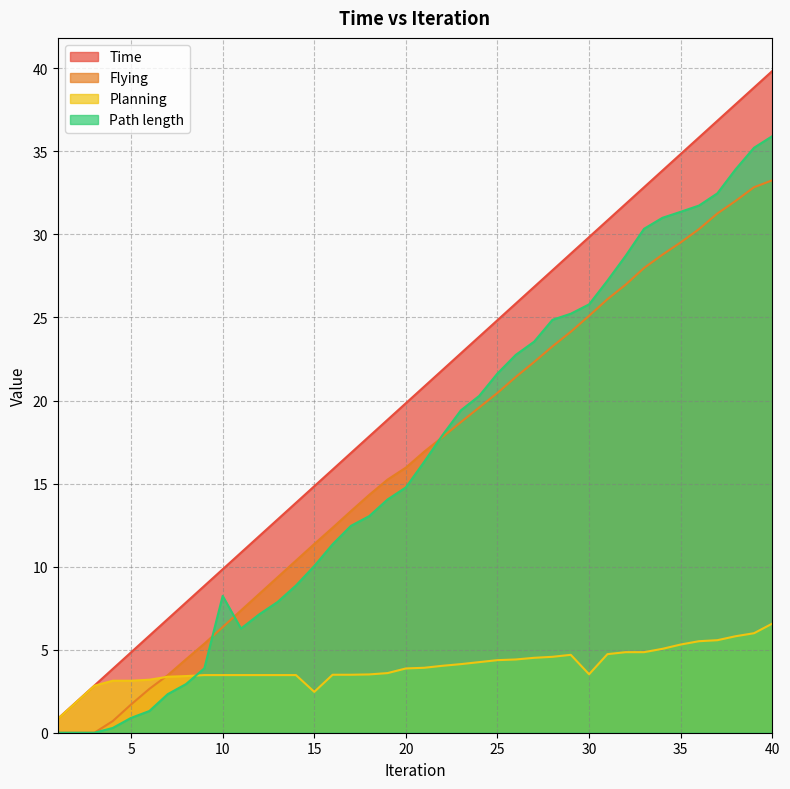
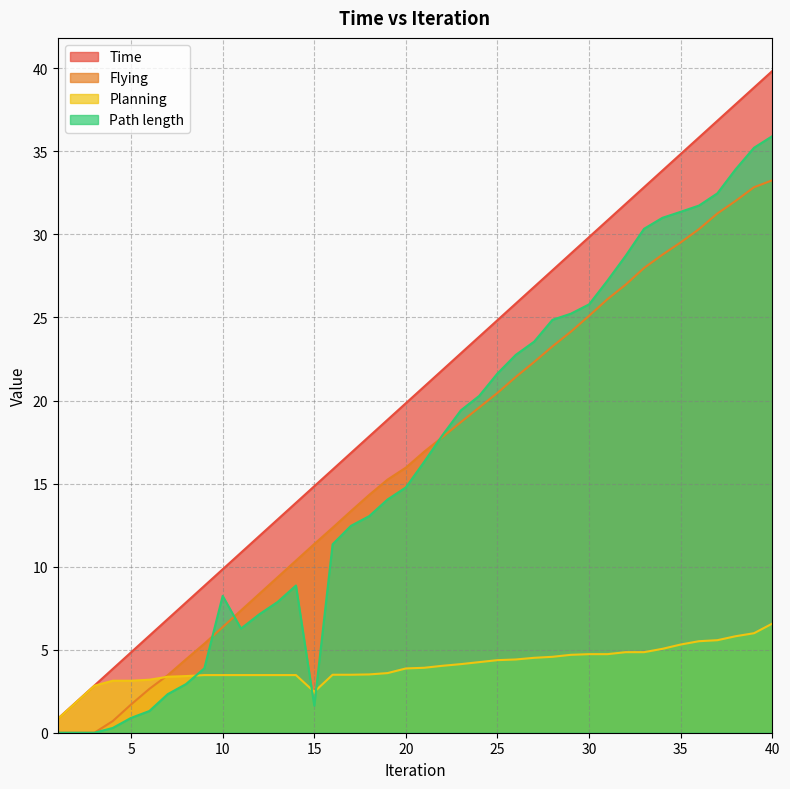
Path length, 15: 10.0 -> 1.6
Planning, 30: 3.5 -> 4.7
